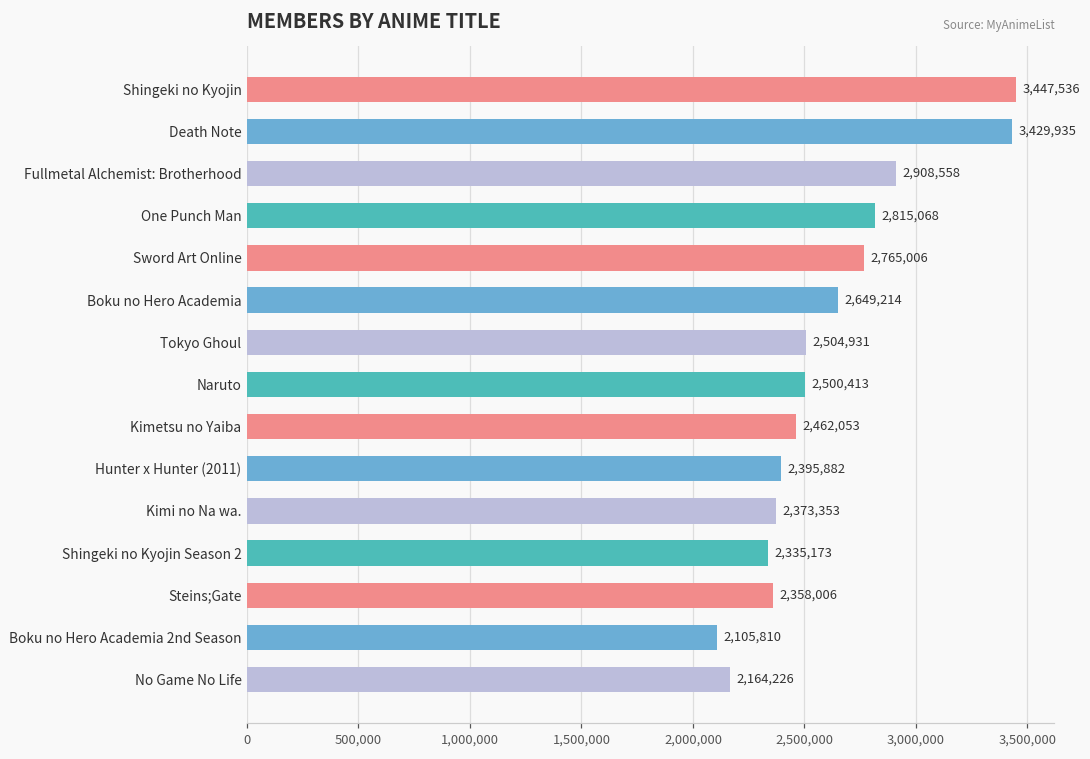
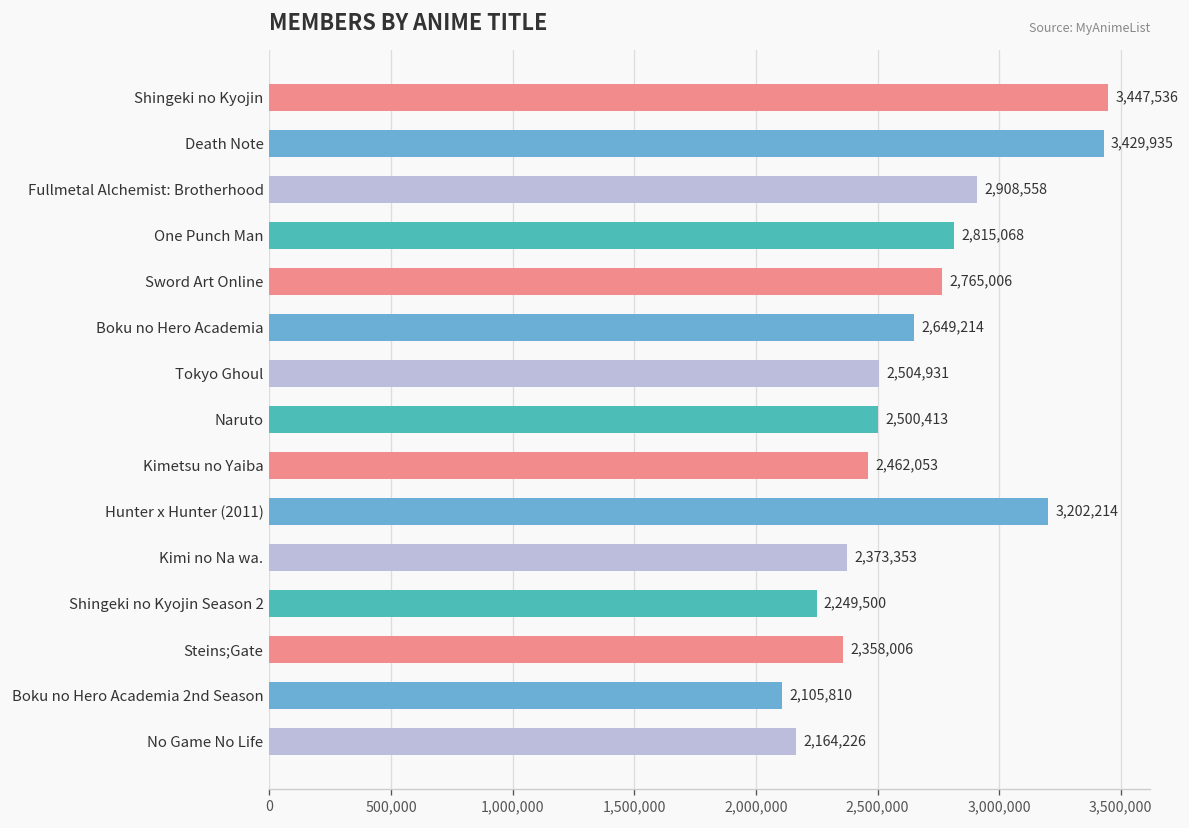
Hunter x Hunter (2011): 2,395,882 -> 3,202,214
Shingeki no Kyojin Season 2: 2,335,173 -> 2,249,500
